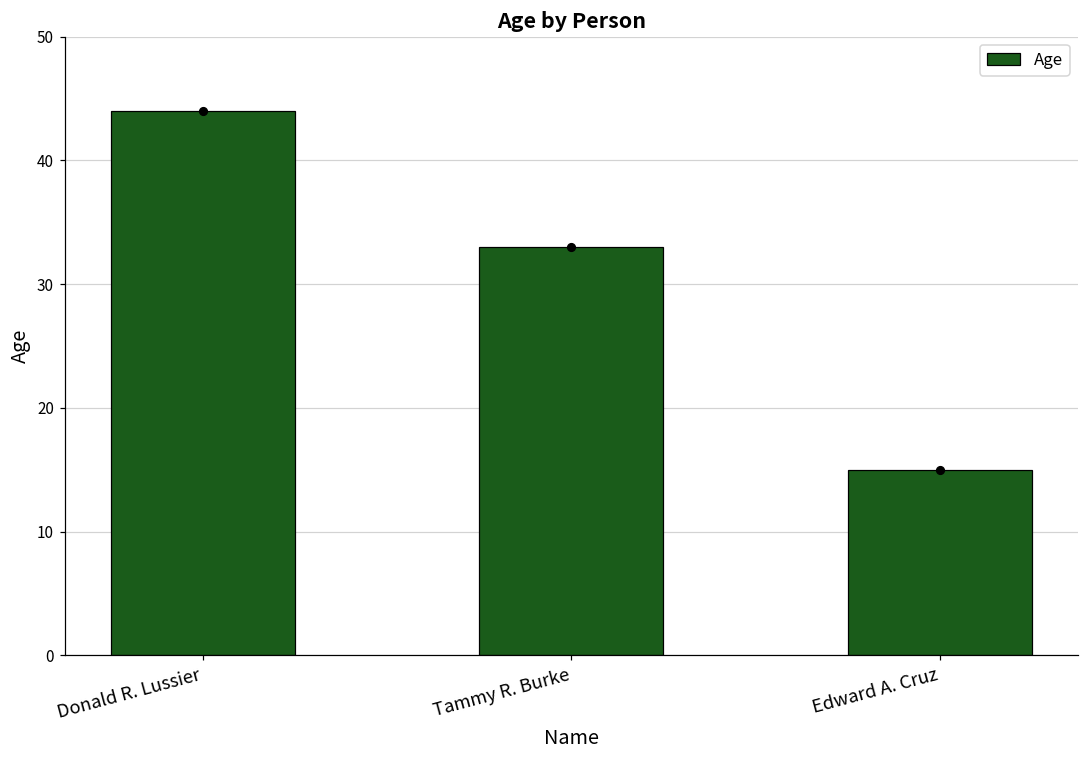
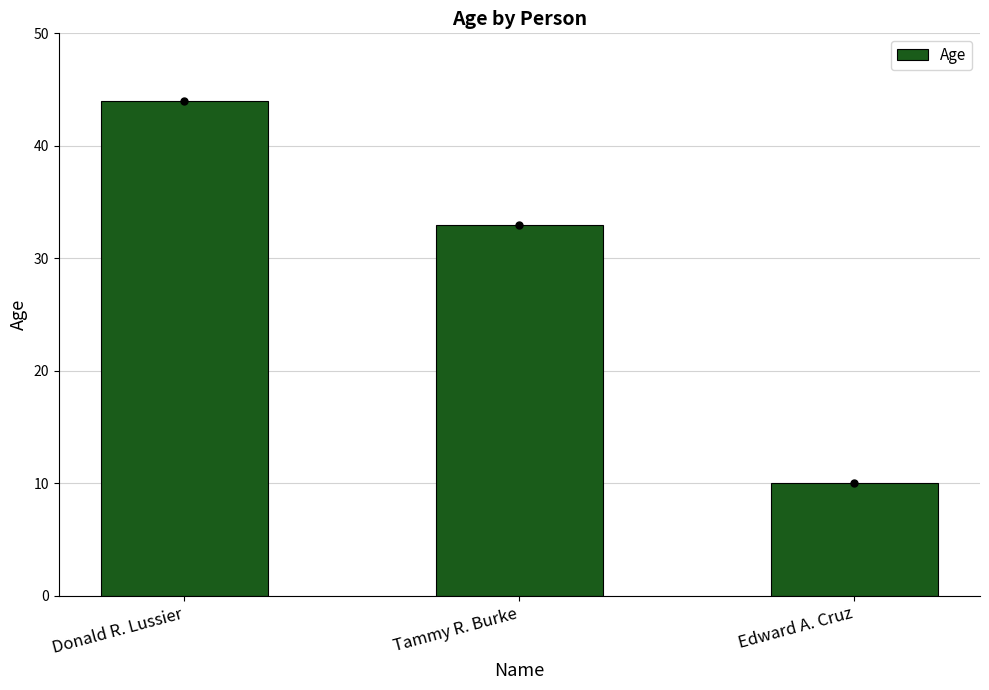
Age, Edward A. Cruz: 15 -> 10
